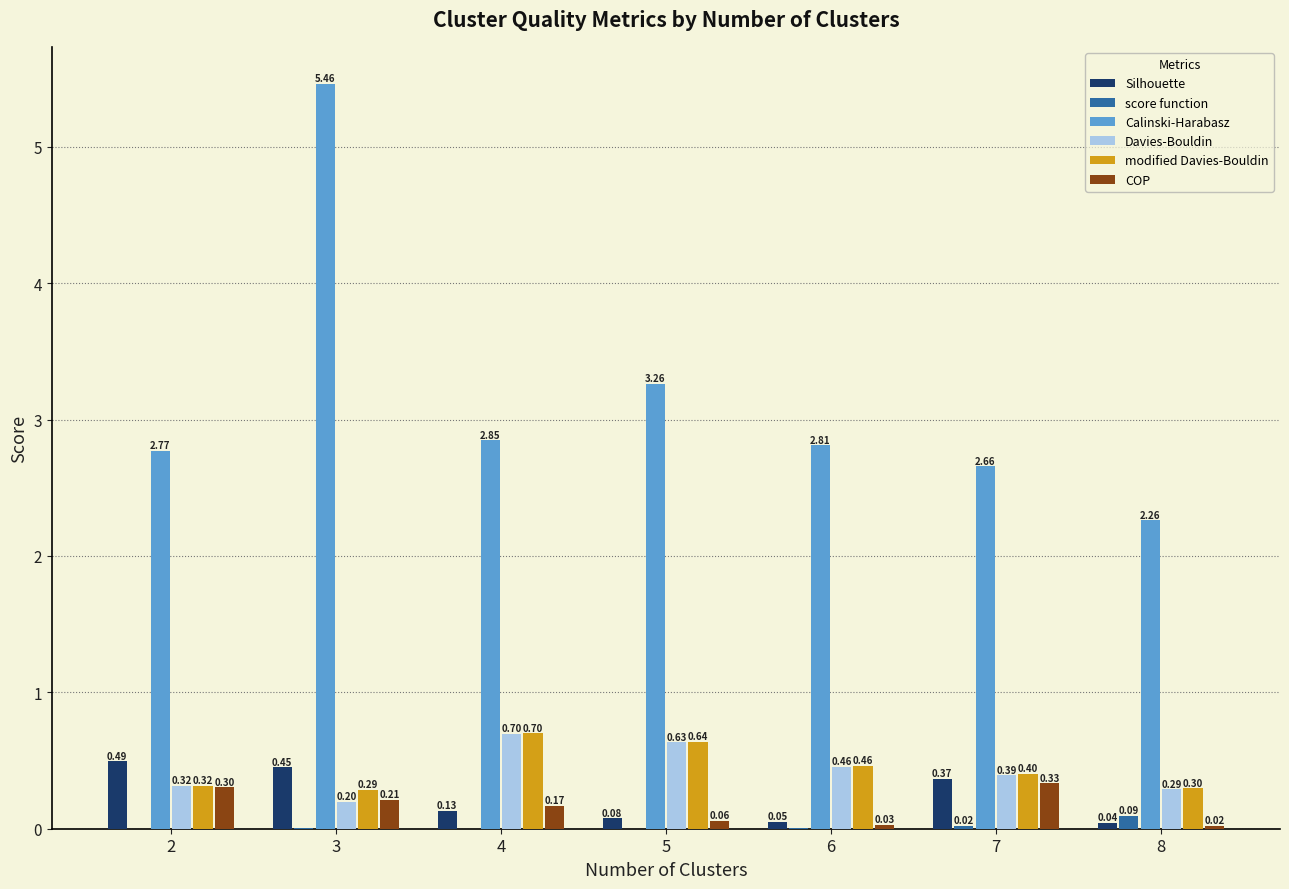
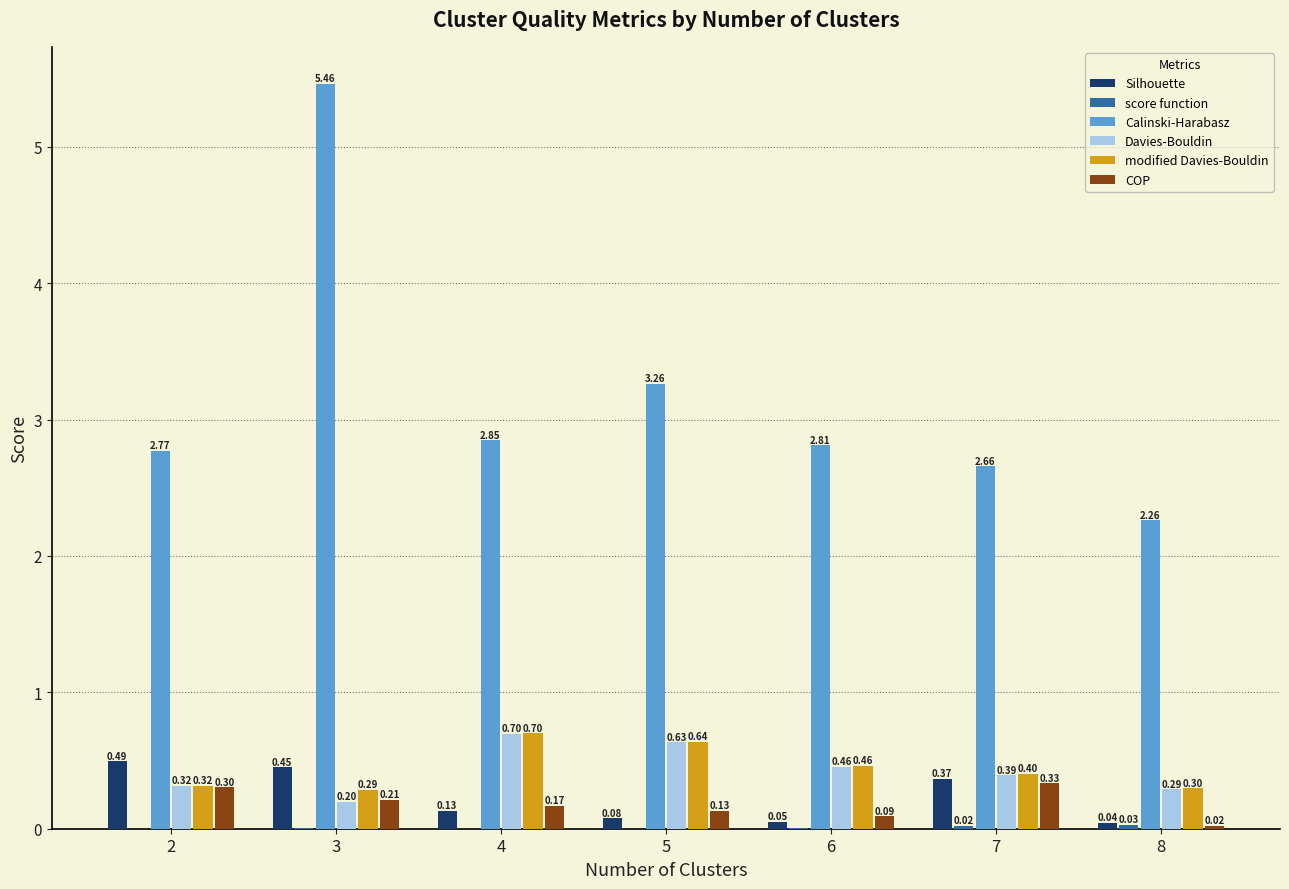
COP, 5: 0.06 -> 0.13
COP, 6: 0.03 -> 0.09
score function, 8: 0.09 -> 0.03
